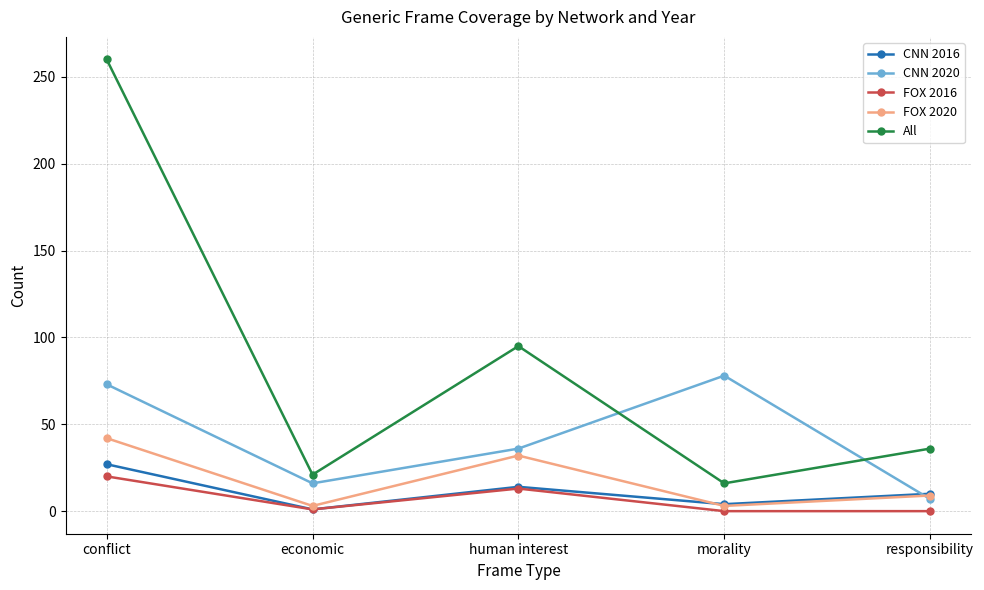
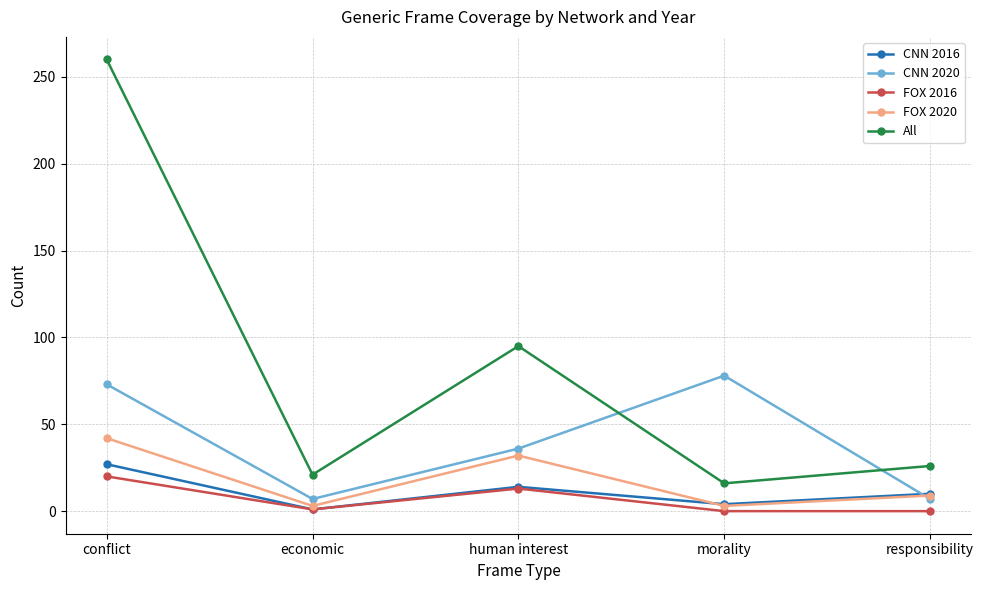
CNN 2020, economic: 16 -> 7
All, responsibility: 36 -> 26
